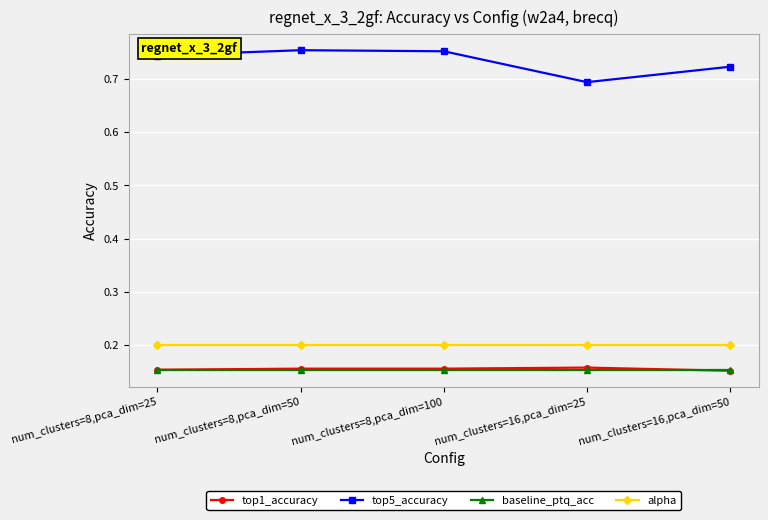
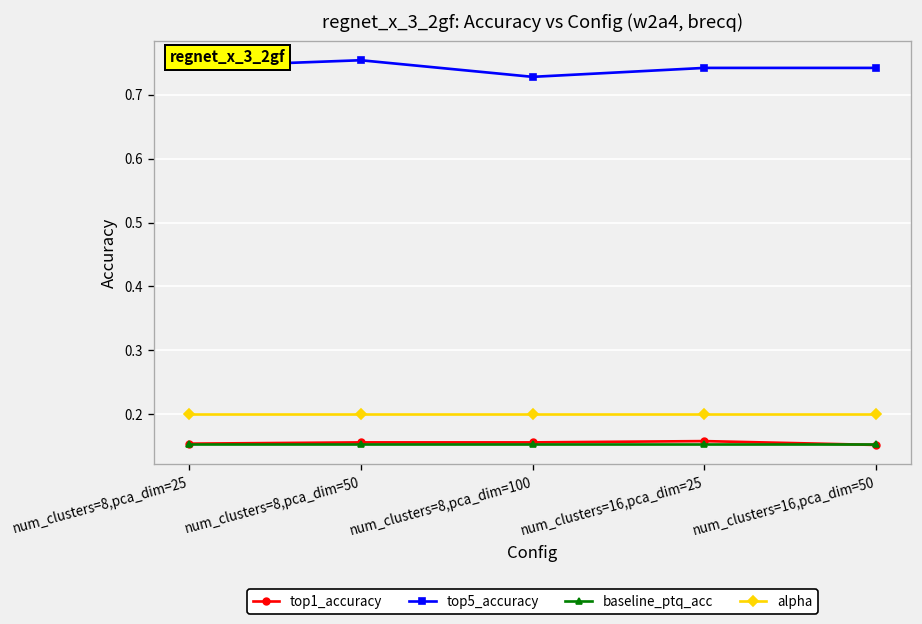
top5_accuracy, num_clusters=8,pca_dim=100: 0.75 -> 0.73
top5_accuracy, num_clusters=16,pca_dim=25: 0.69 -> 0.74
top5_accuracy, num_clusters=16,pca_dim=50: 0.72 -> 0.74
